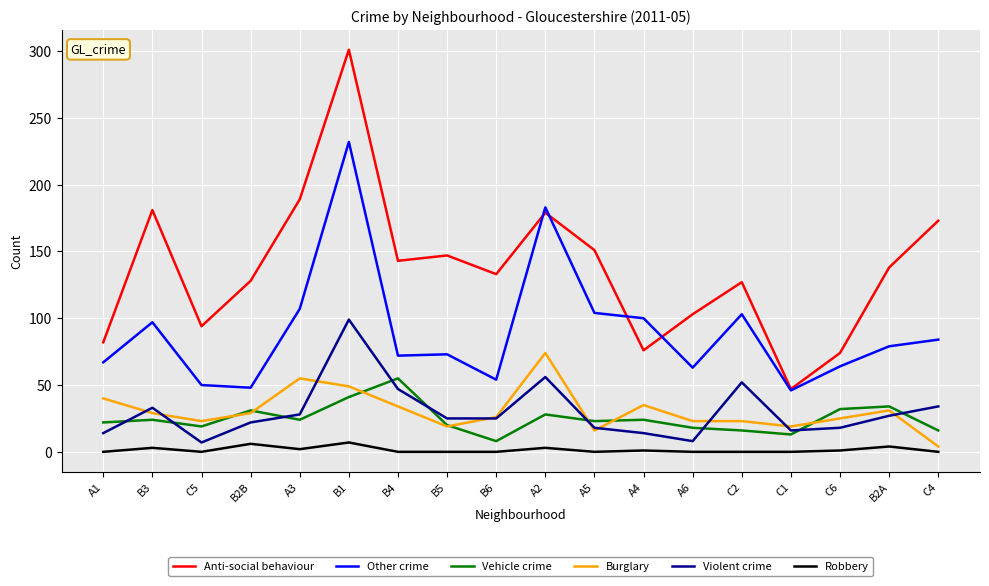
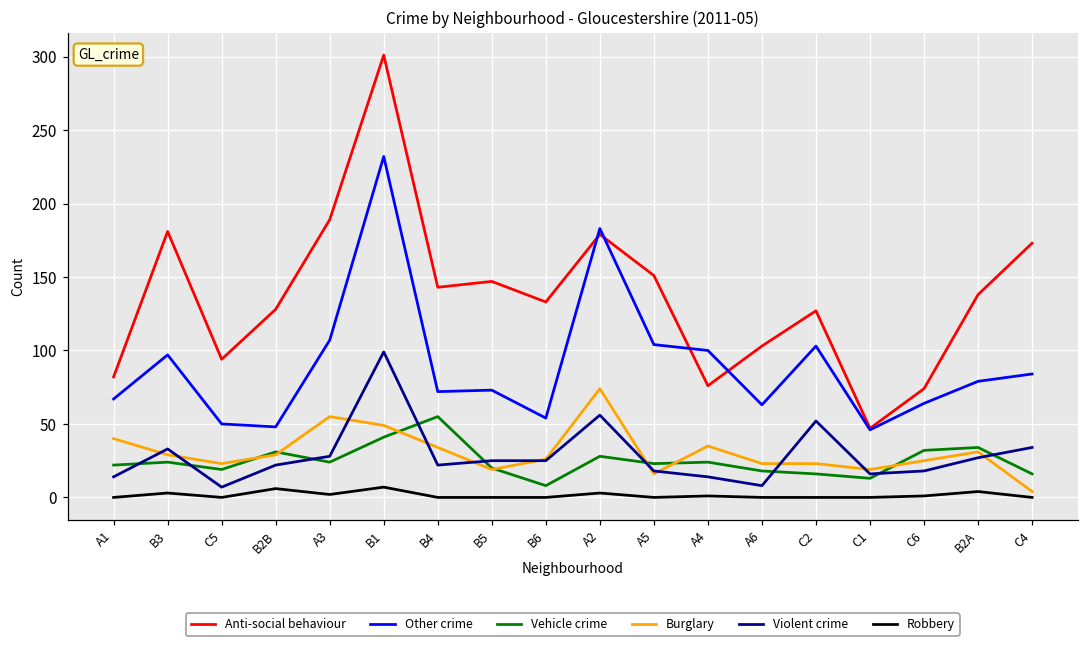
Violent crime, B4: 47 -> 22
